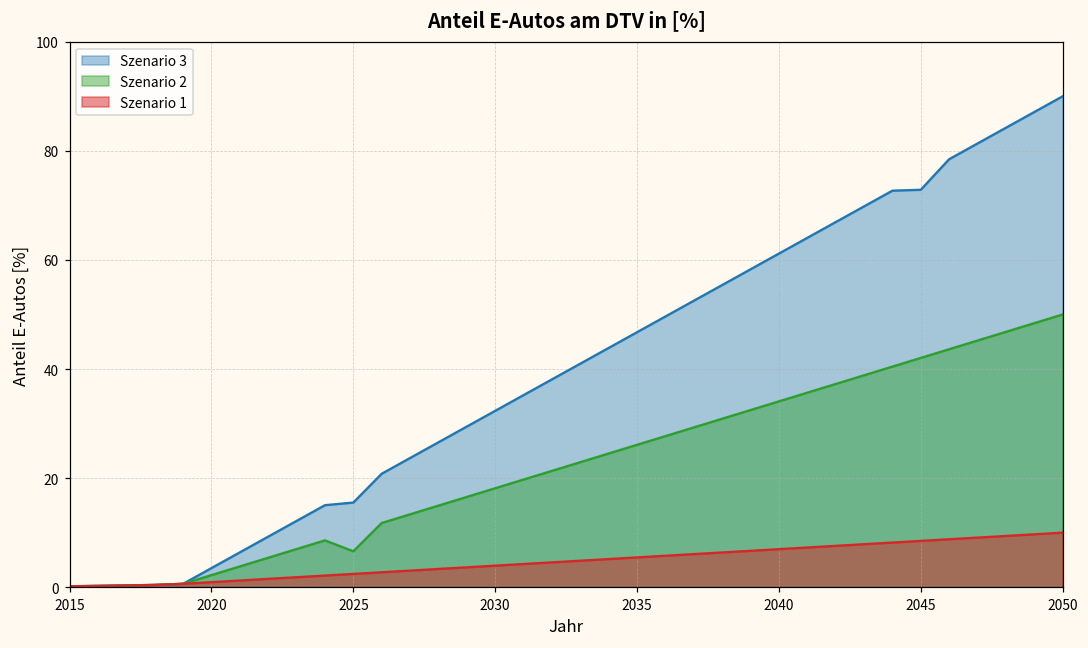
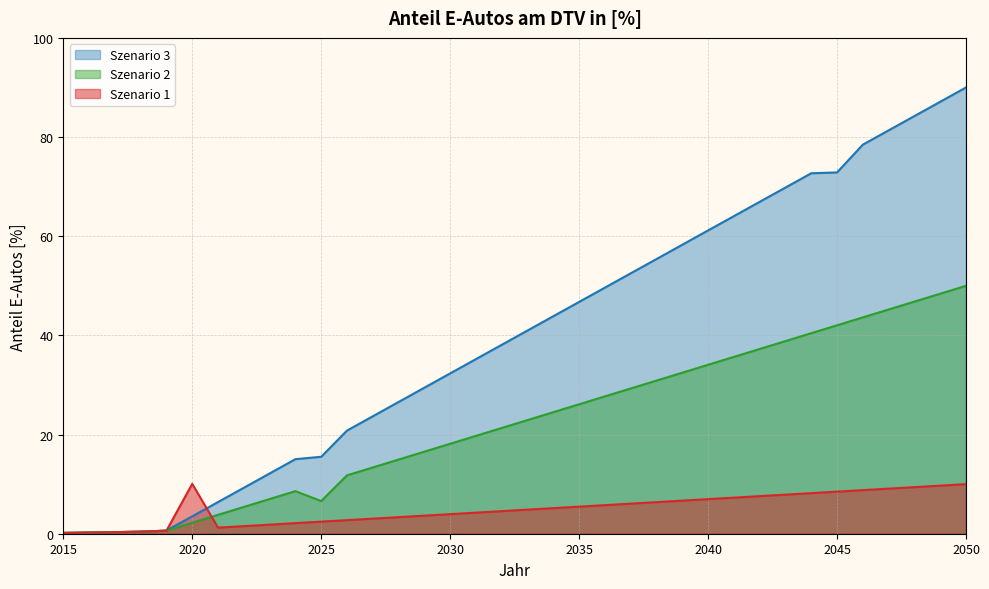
Szenario 1, 2020: 1 -> 10
